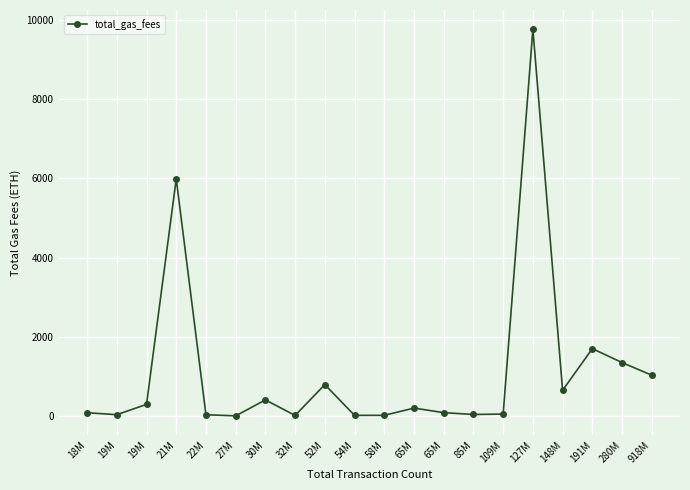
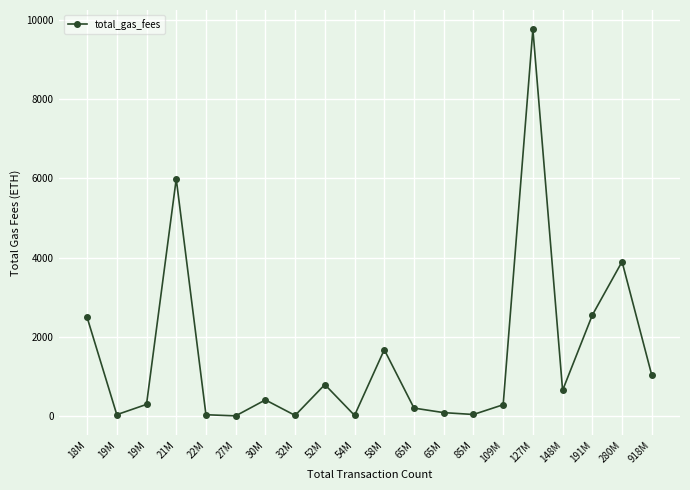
18M: 100 -> 2500
58M: 0 -> 1700
109M: 100 -> 300
191M: 1700 -> 2600
280M: 1400 -> 3900
